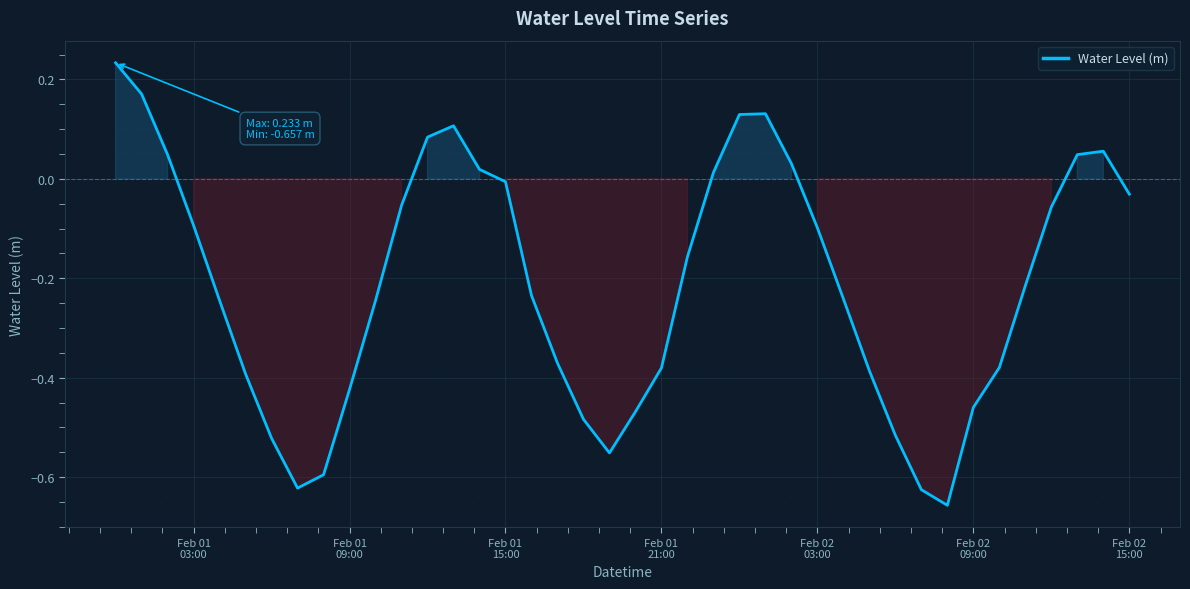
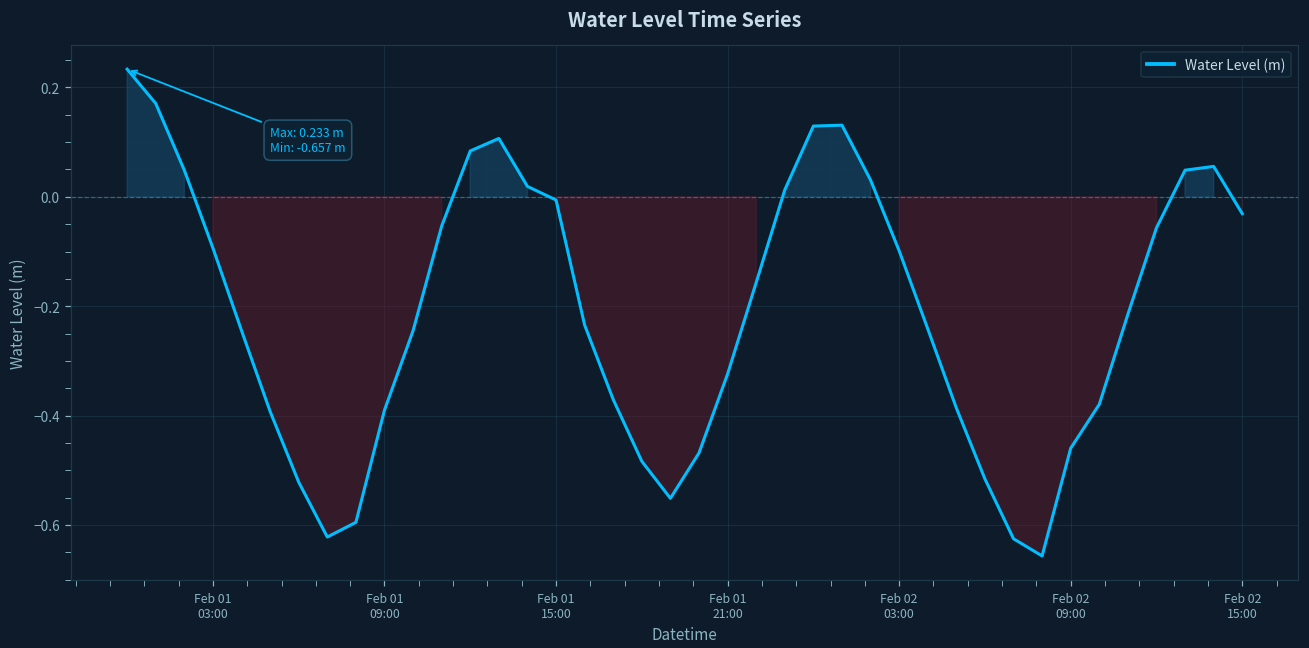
Feb 01 09:00: -0.42 -> -0.39
Feb 01 21:00: -0.38 -> -0.32
